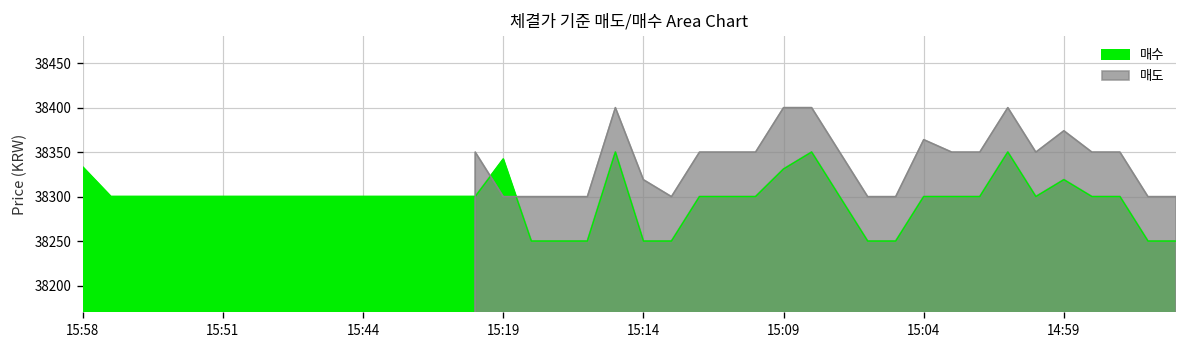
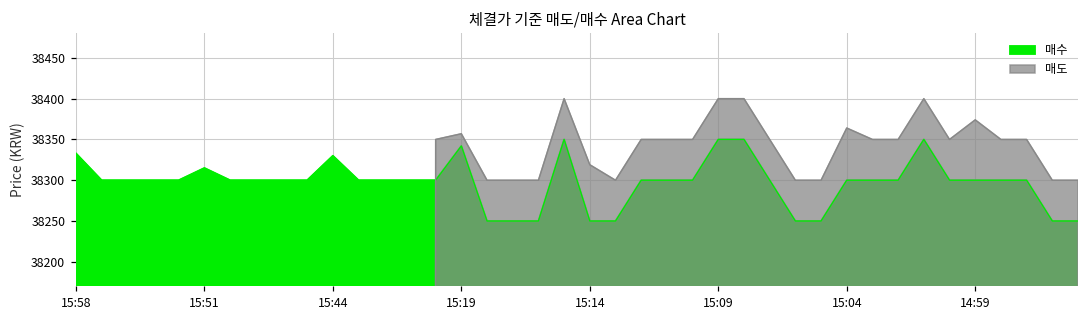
매수, 15:51: 38300 -> 38320
매수, 15:44: 38300 -> 38330
매도, 15:19: 38300 -> 38360
매수, 15:09: 38330 -> 38350
매수, 14:59: 38320 -> 38300
